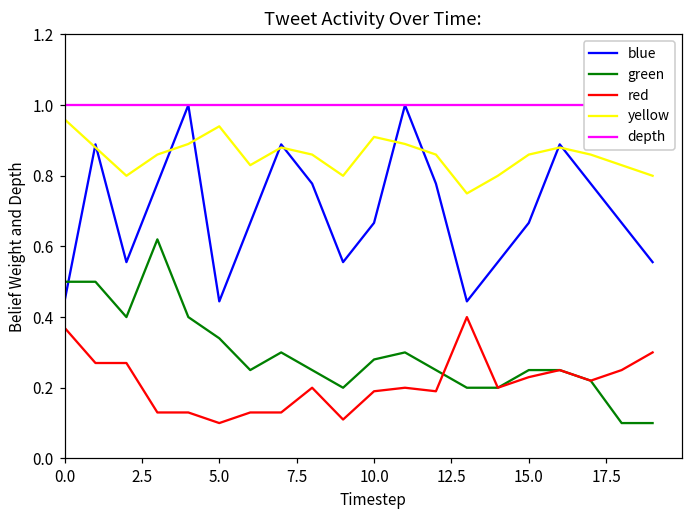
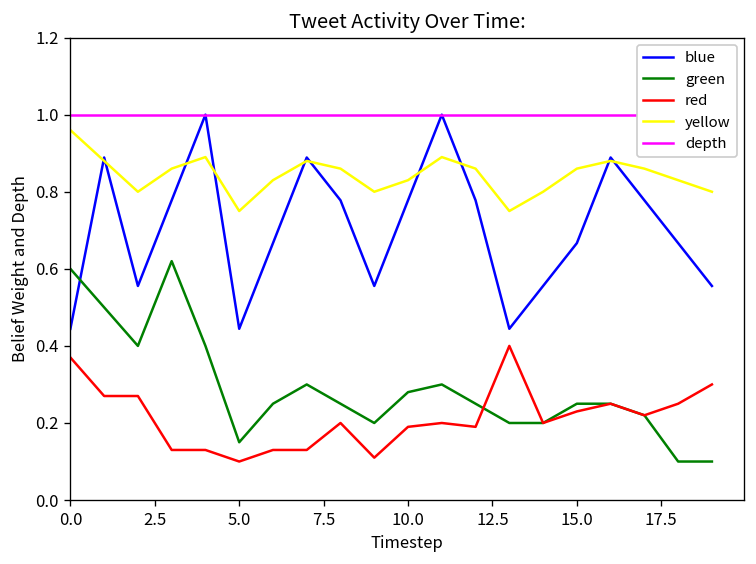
green, 0.0: 0.5 -> 0.6
green, 5.0: 0.34 -> 0.15
yellow, 5.0: 0.94 -> 0.75
blue, 10.0: 0.67 -> 0.78
yellow, 10.0: 0.91 -> 0.83
